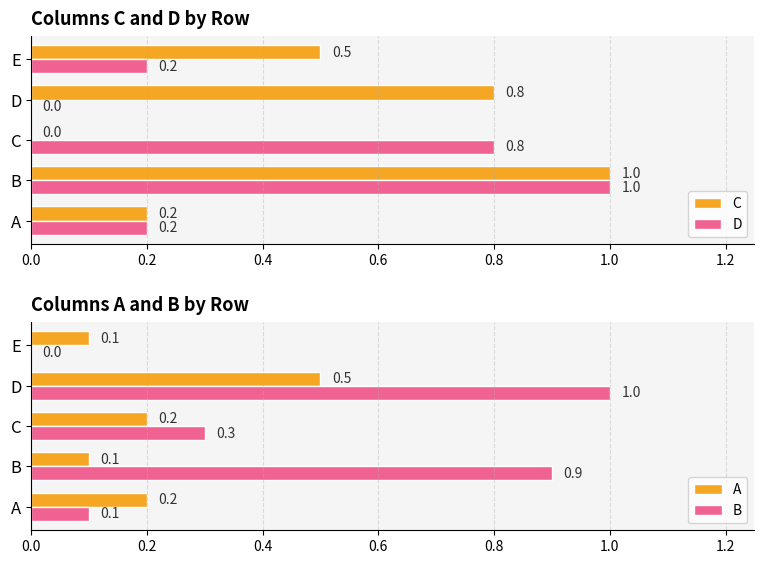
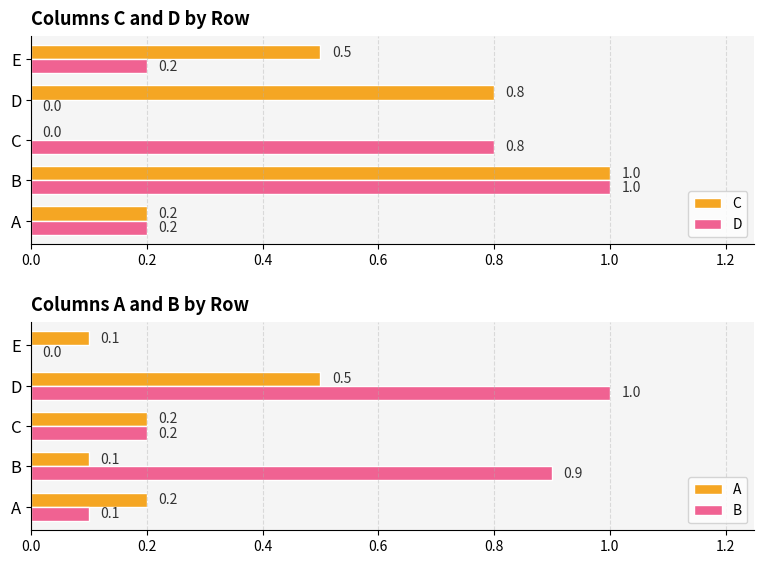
Columns A and B by Row, B, C: 0.3 -> 0.2
